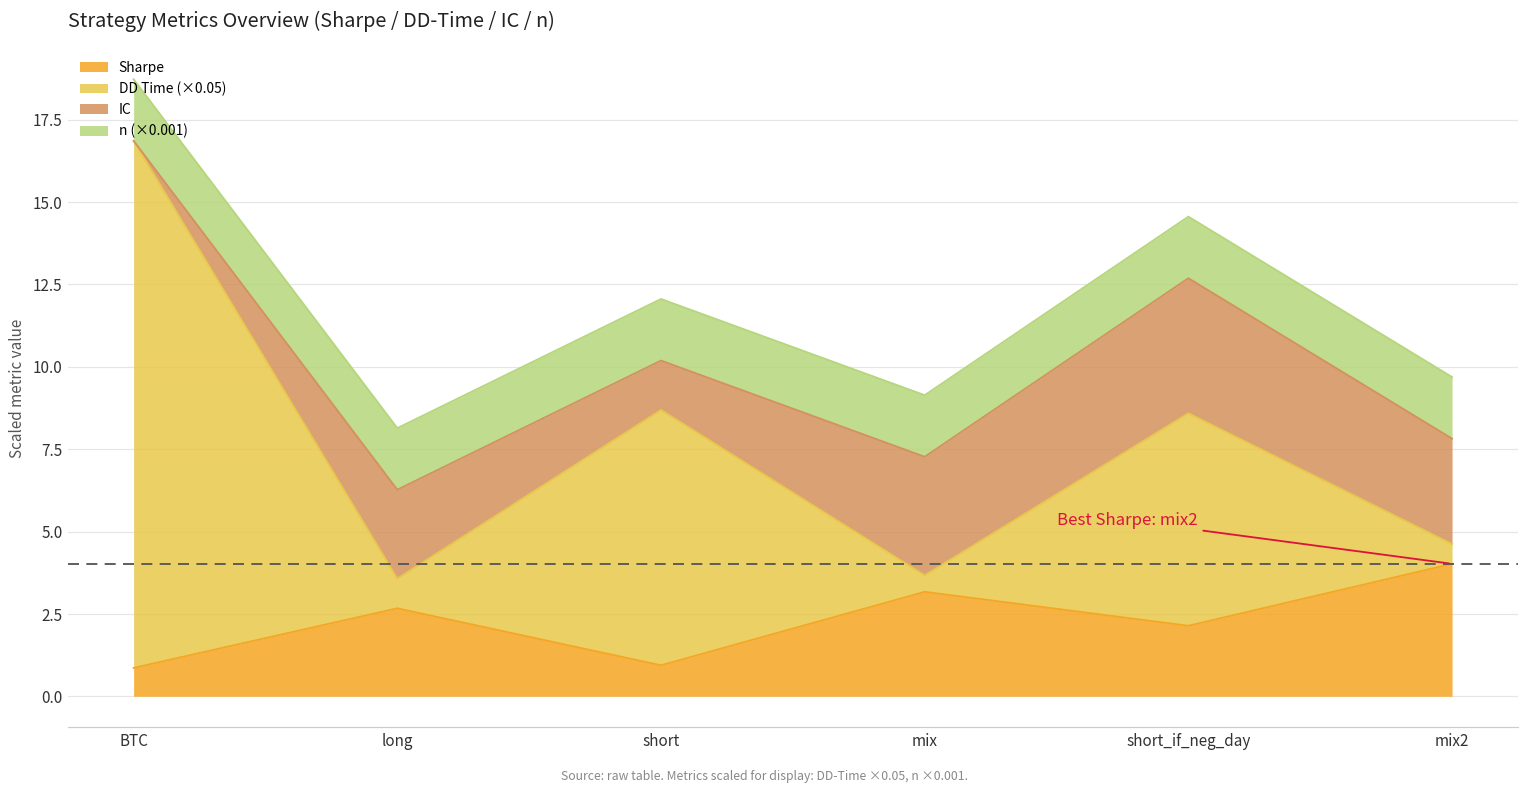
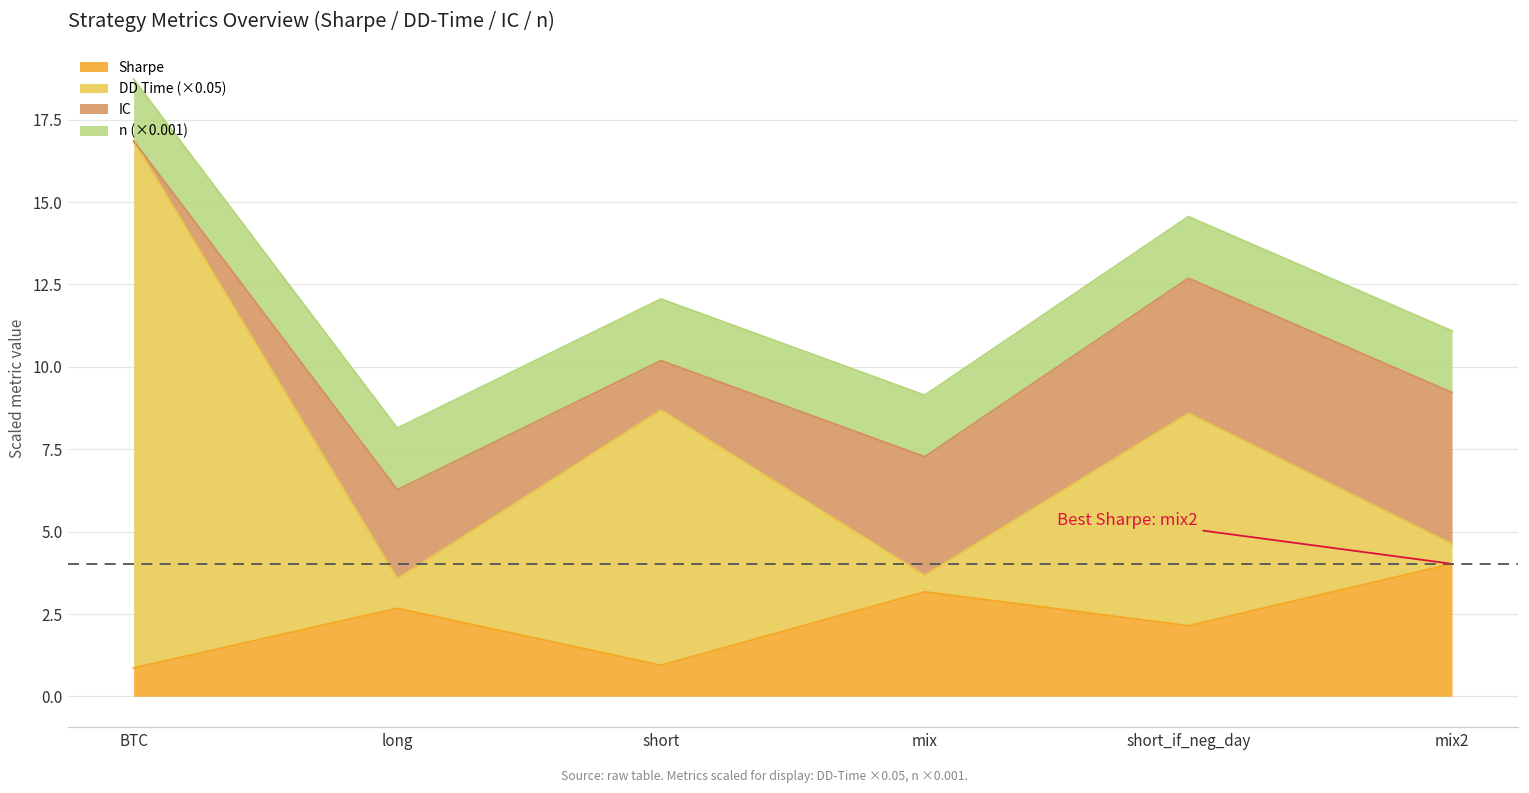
IC, mix2: 3.2 -> 4.6
